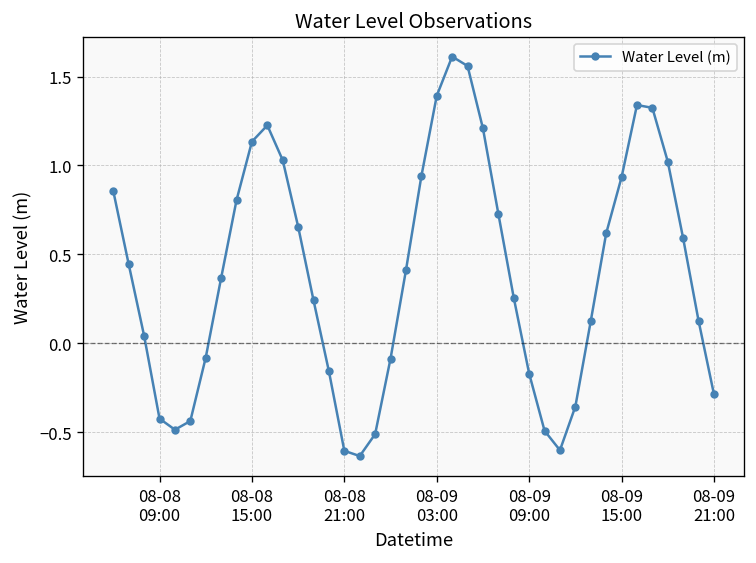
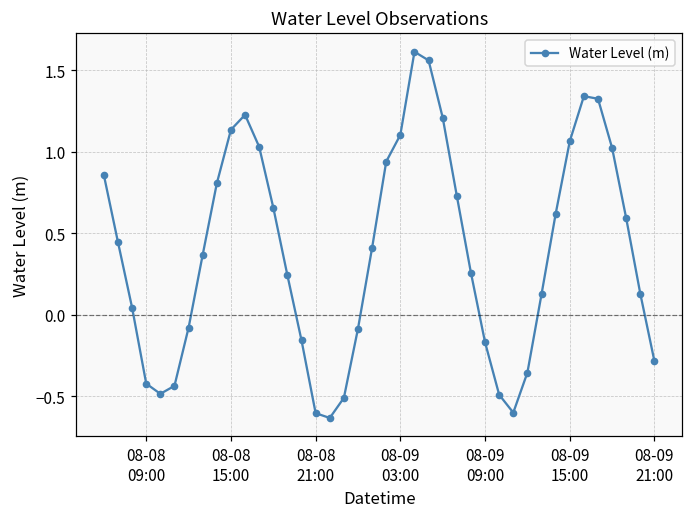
08-09 03:00: 1.39 -> 1.10
08-09 15:00: 0.93 -> 1.06
